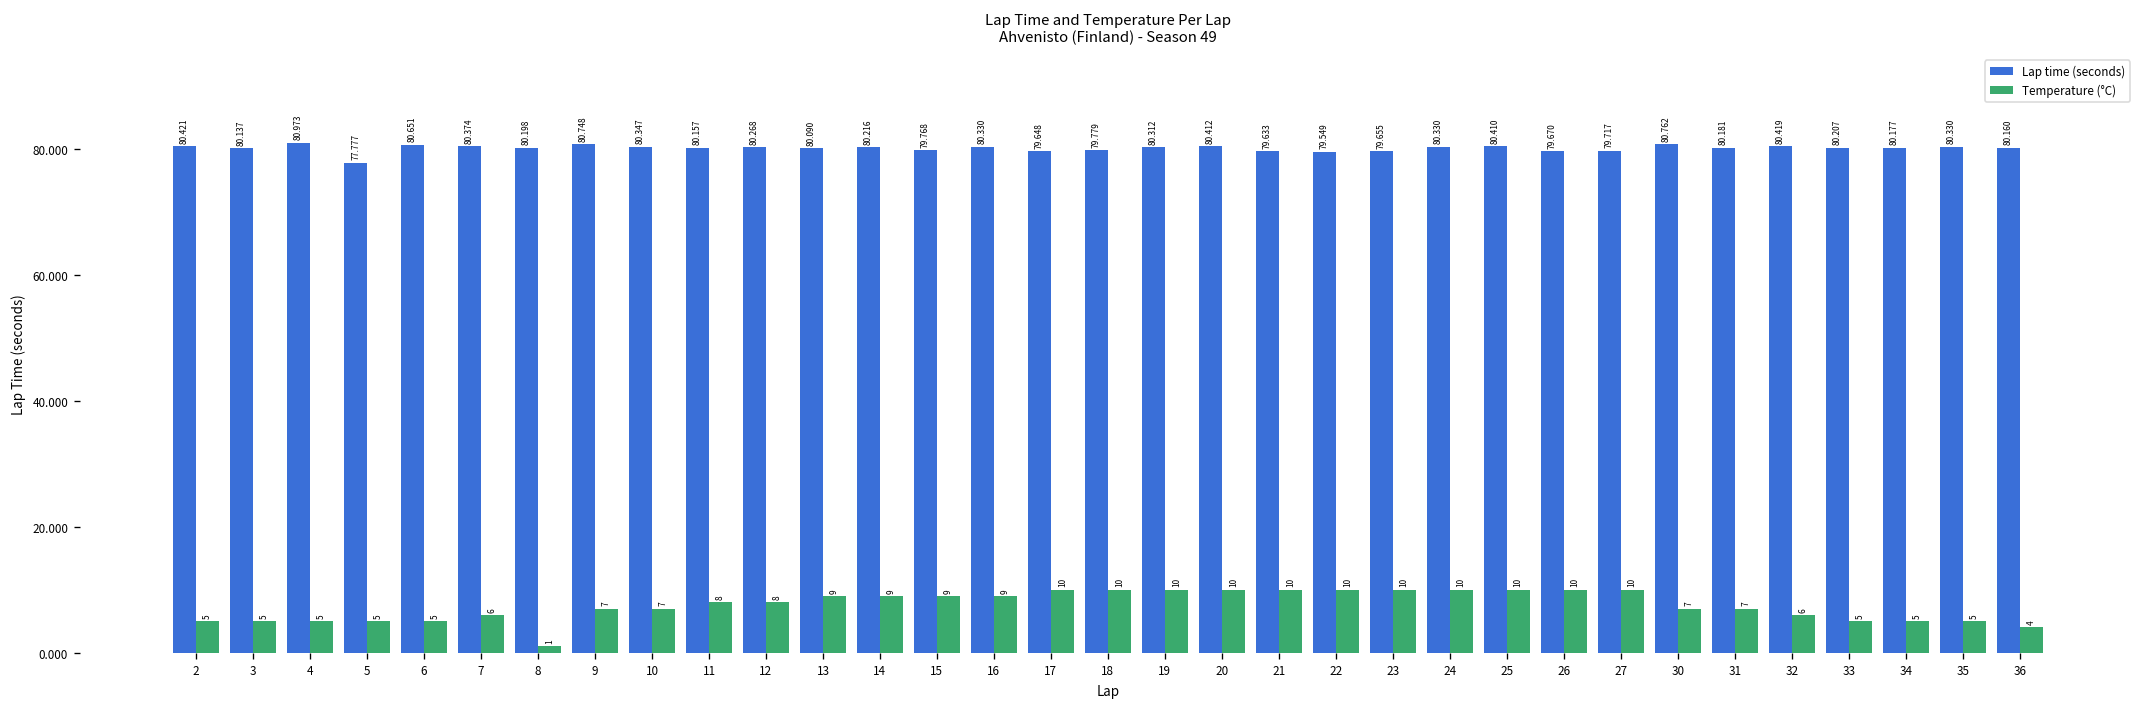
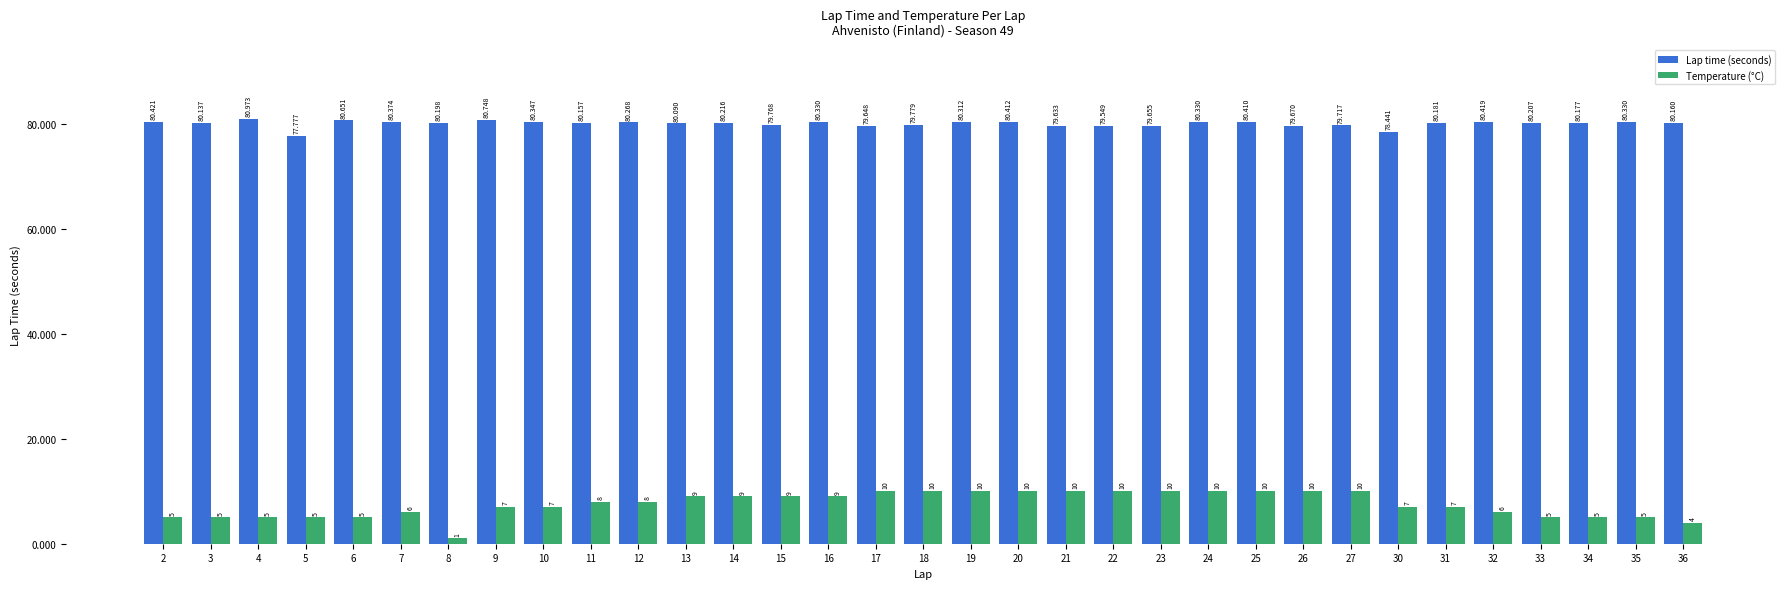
Lap time (seconds), 30: 80.762 -> 78.441
